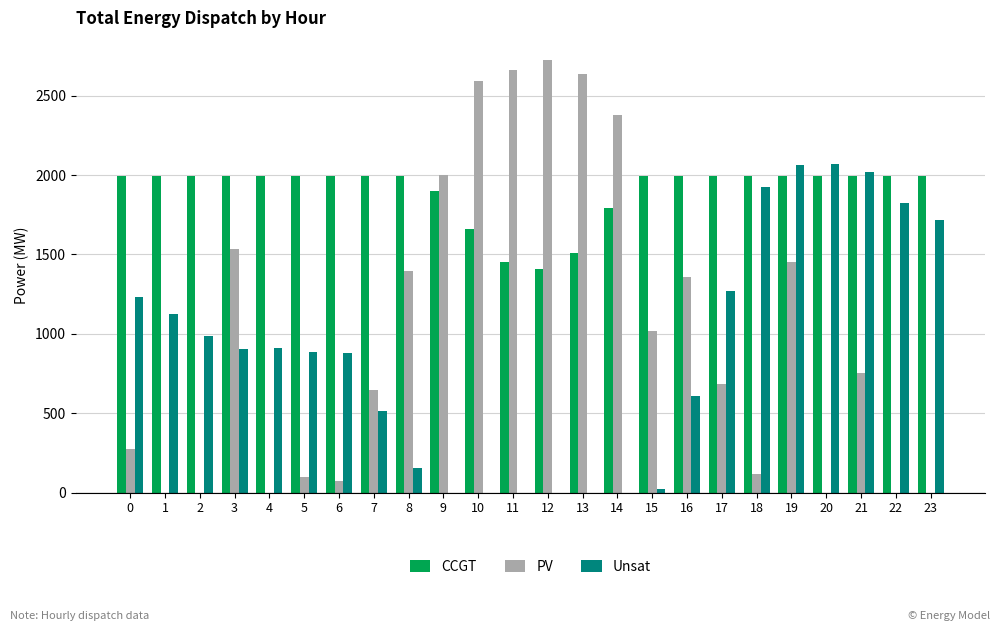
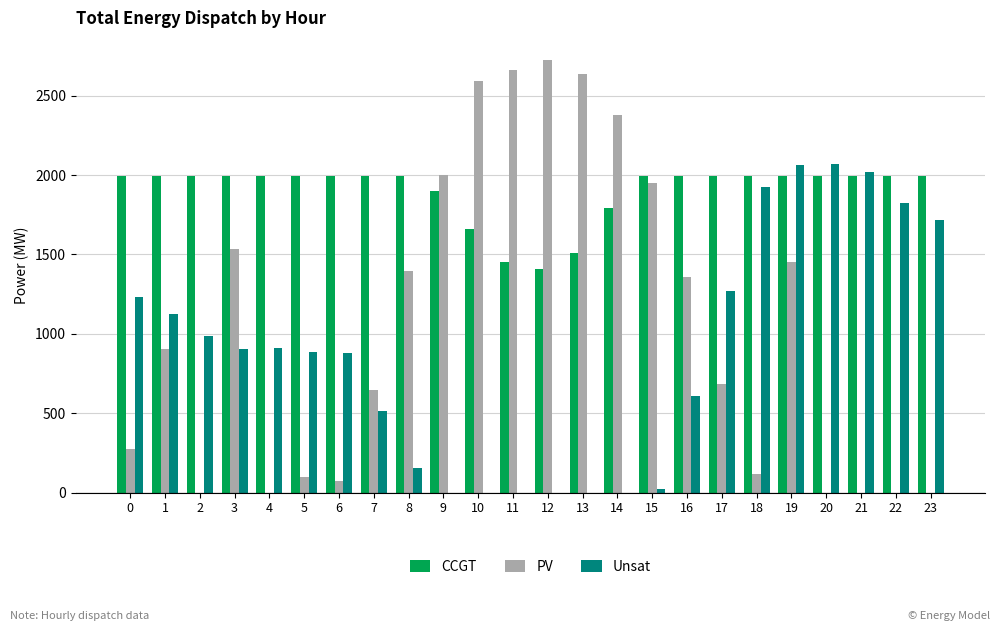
PV, 1: 0 -> 900
PV, 15: 1020 -> 1950
PV, 21: 750 -> 0
